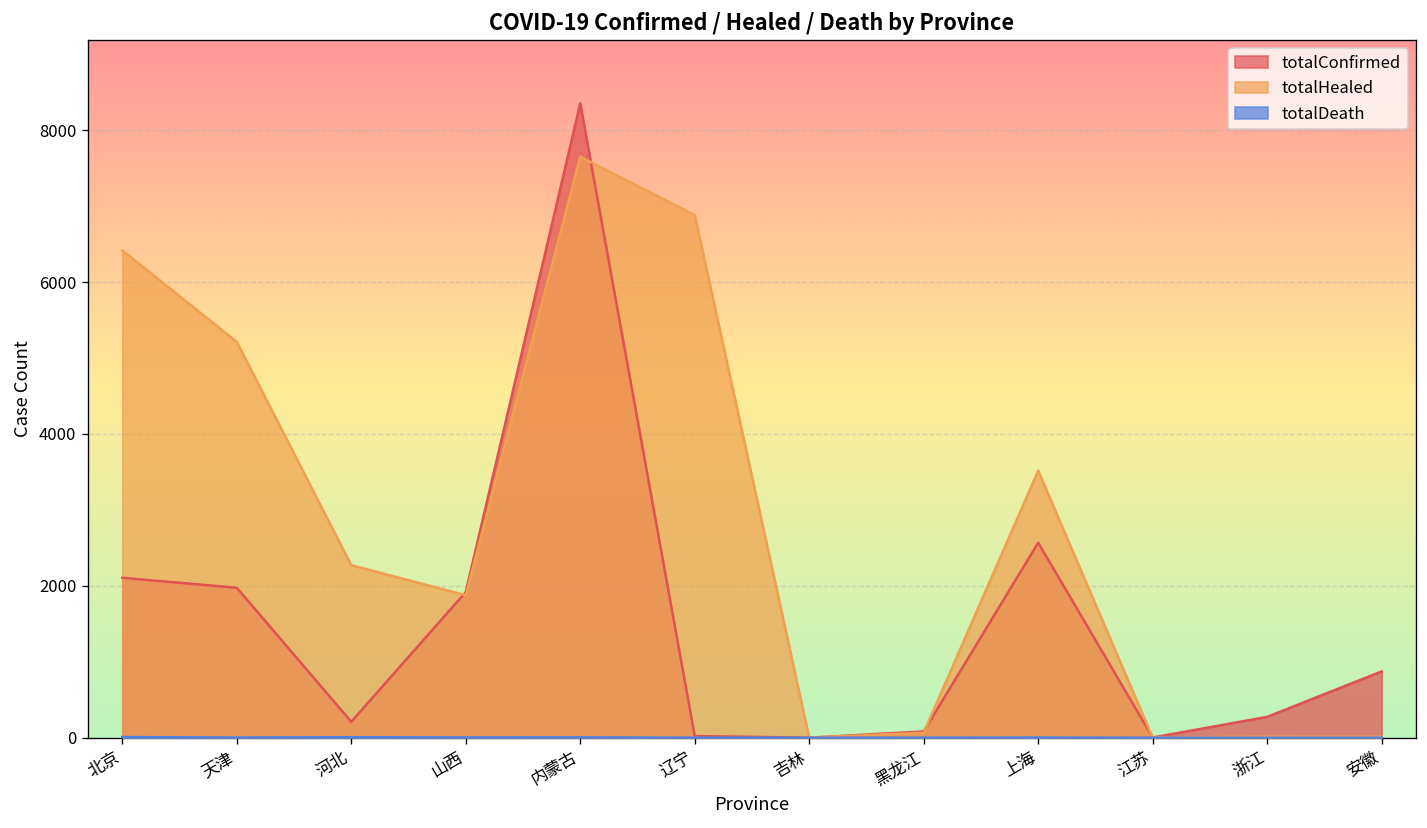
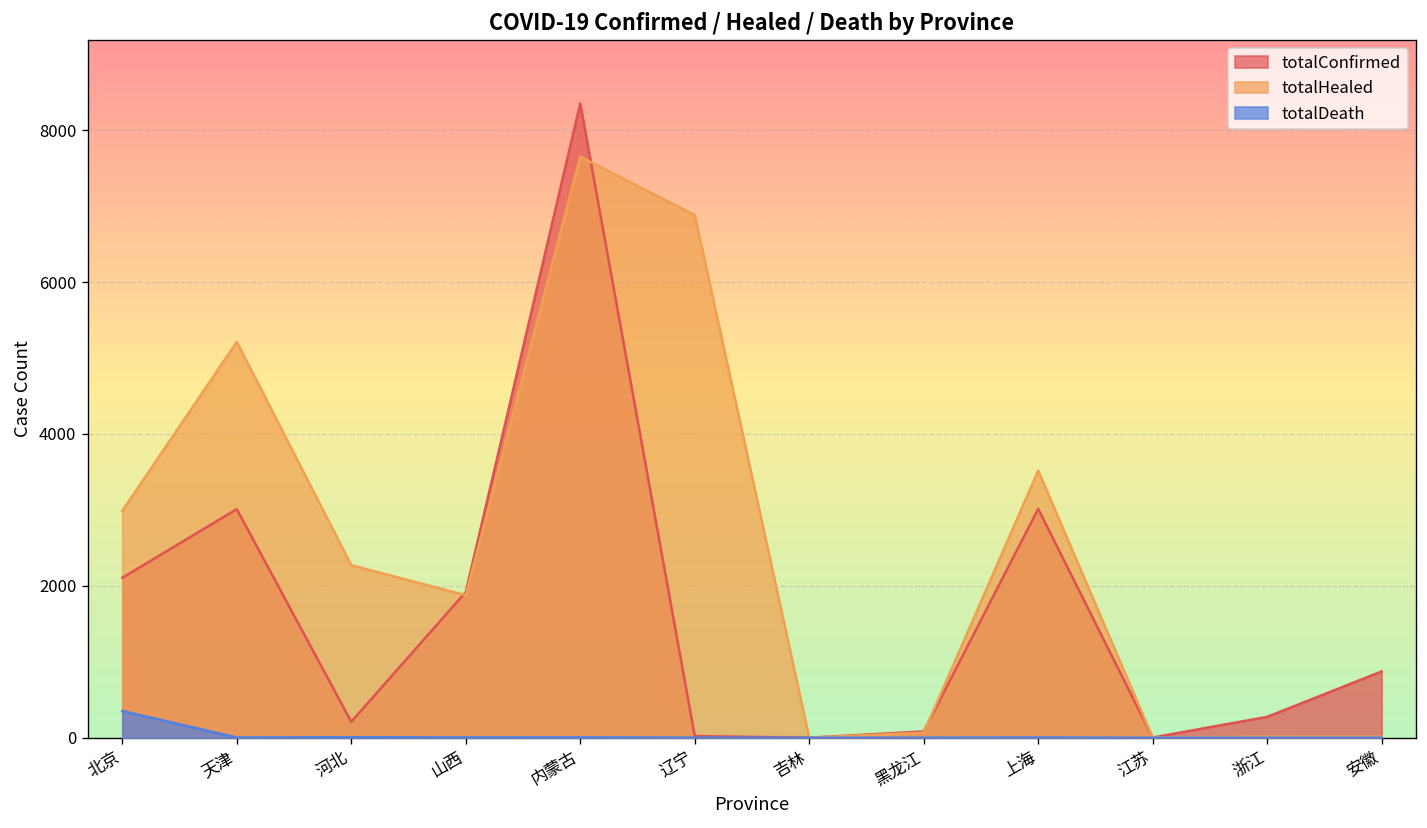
totalHealed, 北京: 6400 -> 3000
totalDeath, 北京: 0 -> 400
totalConfirmed, 天津: 2000 -> 3000
totalConfirmed, 上海: 2600 -> 3000
